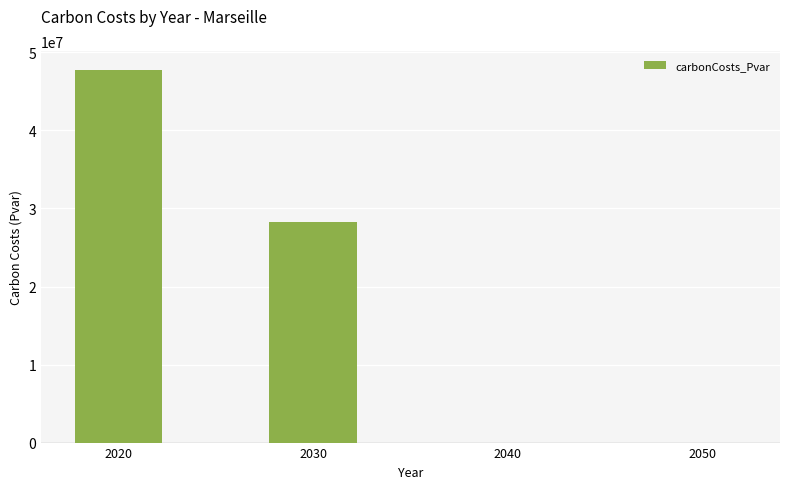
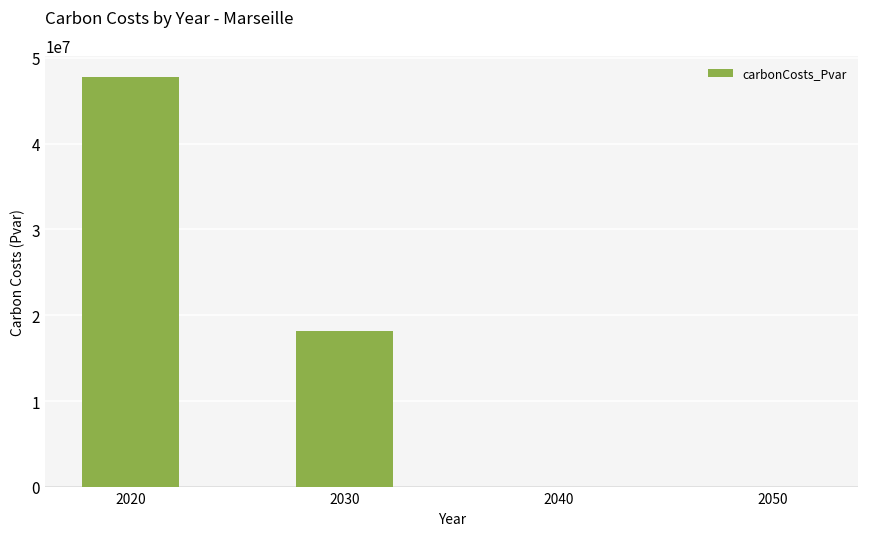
2030: 28000000 -> 18000000
